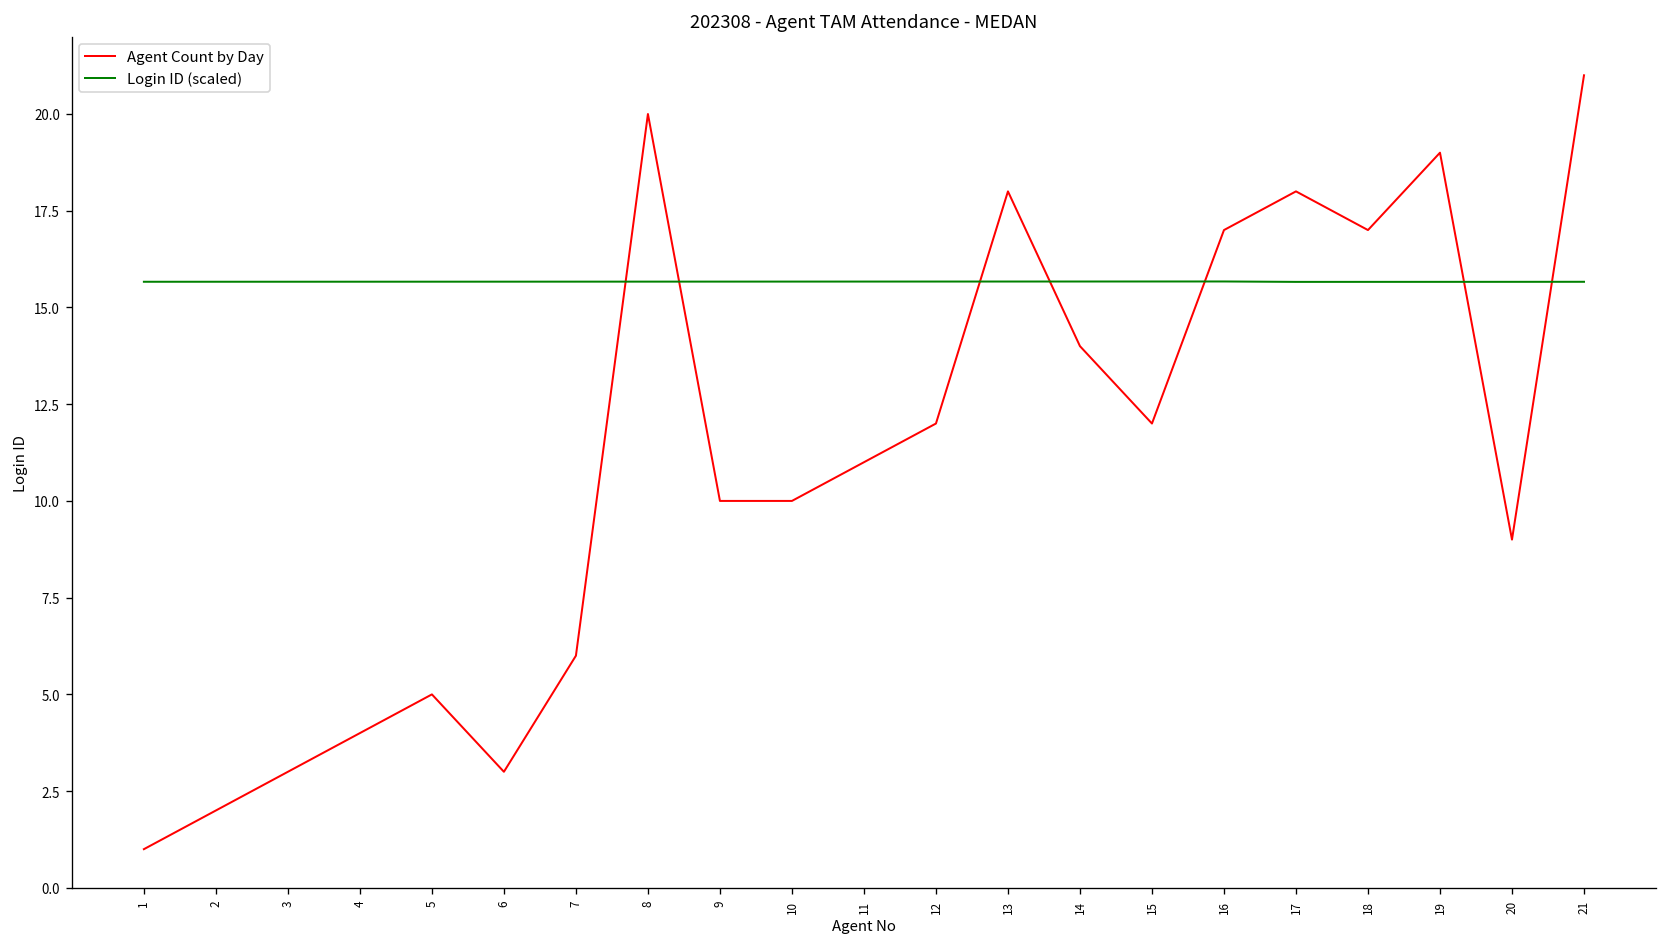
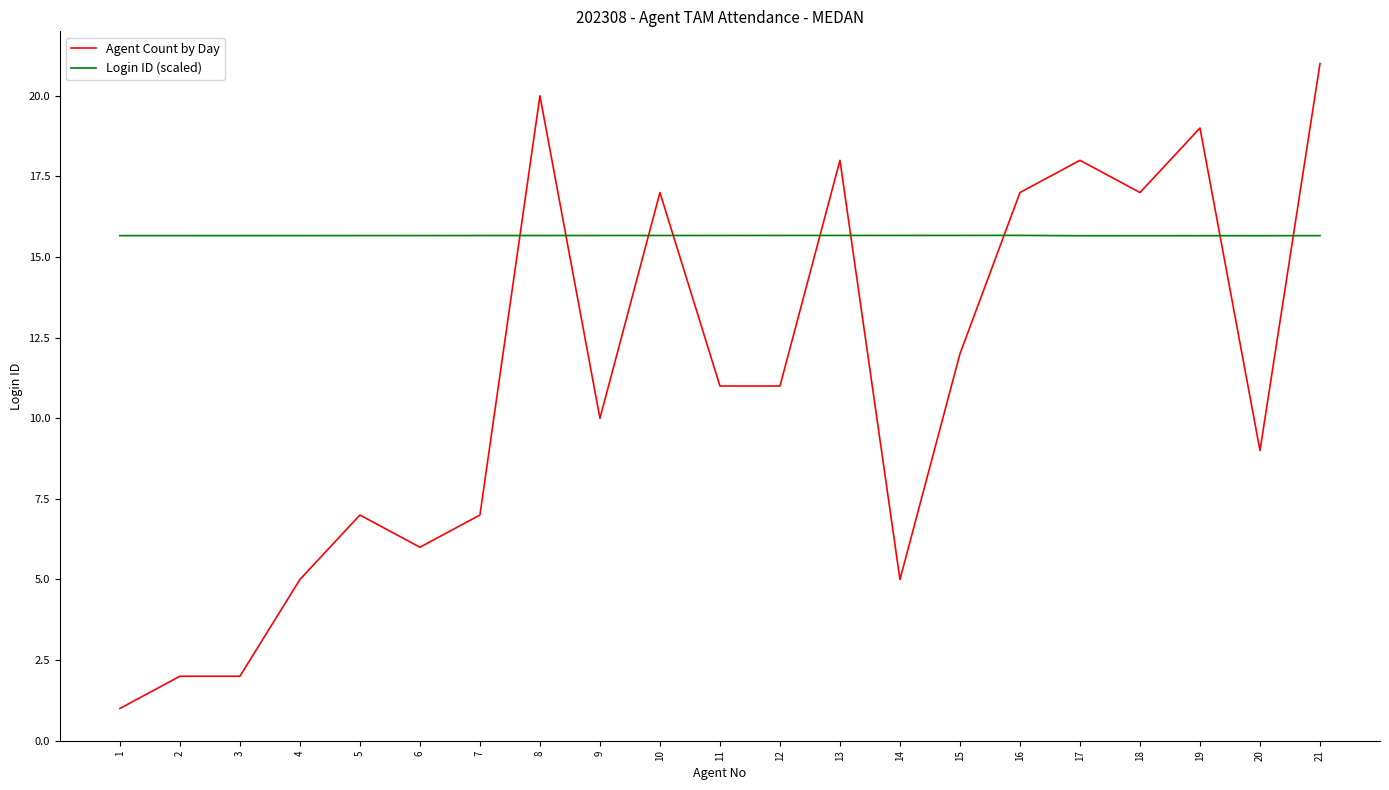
Agent Count by Day, 3: 3 -> 2
Agent Count by Day, 4: 4 -> 5
Agent Count by Day, 5: 5 -> 7
Agent Count by Day, 6: 3 -> 6
Agent Count by Day, 7: 6 -> 7
Agent Count by Day, 10: 10 -> 17
Agent Count by Day, 12: 12 -> 11
Agent Count by Day, 14: 14 -> 5
